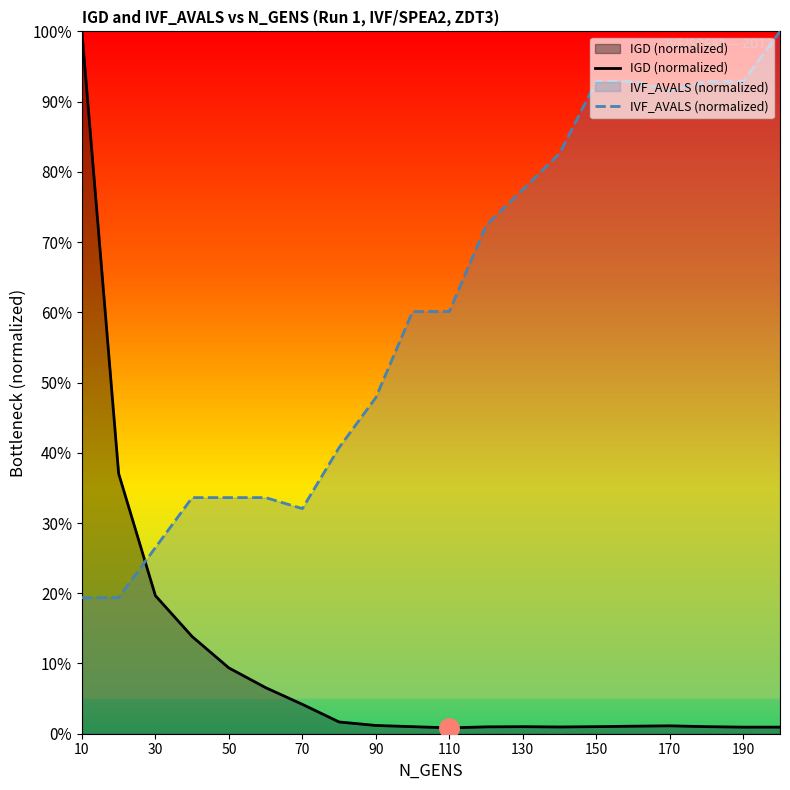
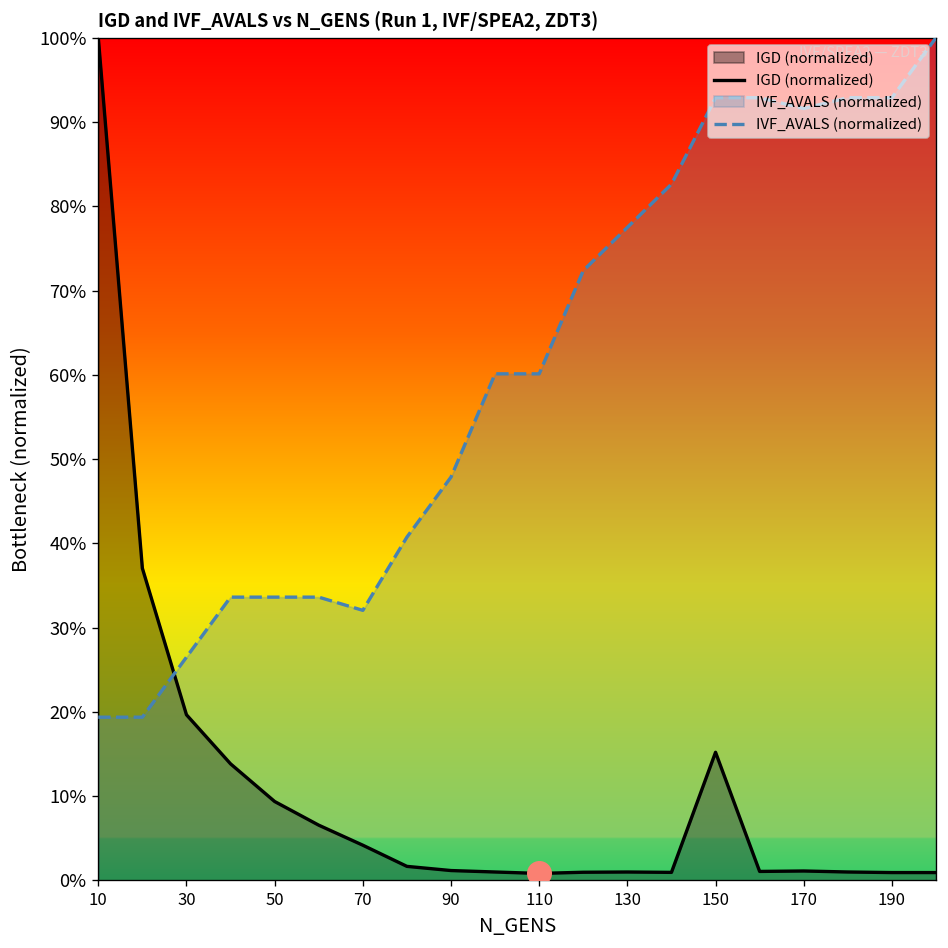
IGD (normalized), 150: 1% -> 15%
